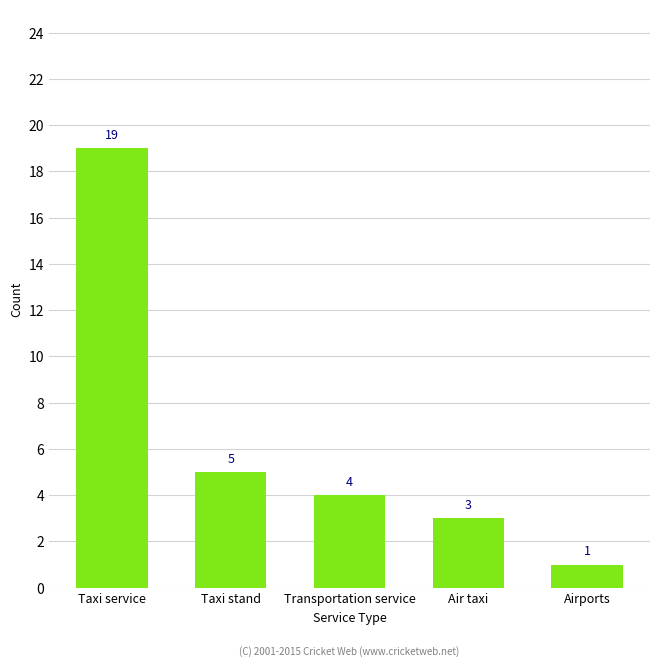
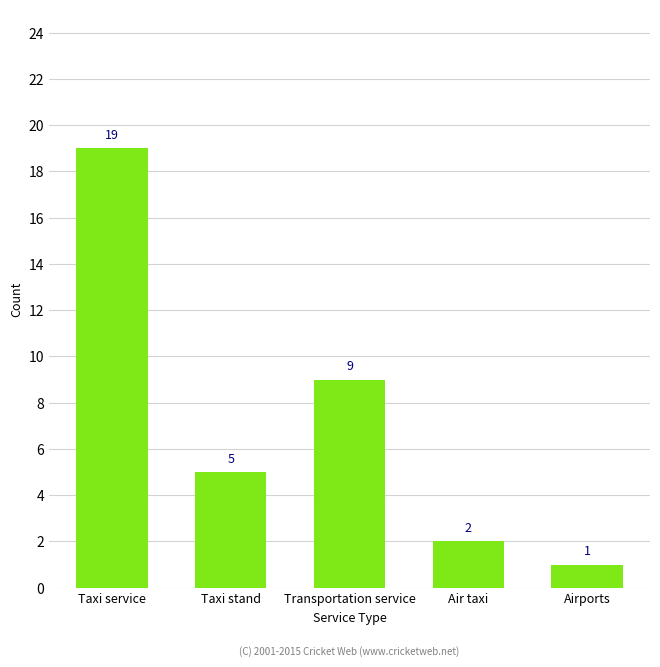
Transportation service: 4 -> 9
Air taxi: 3 -> 2
